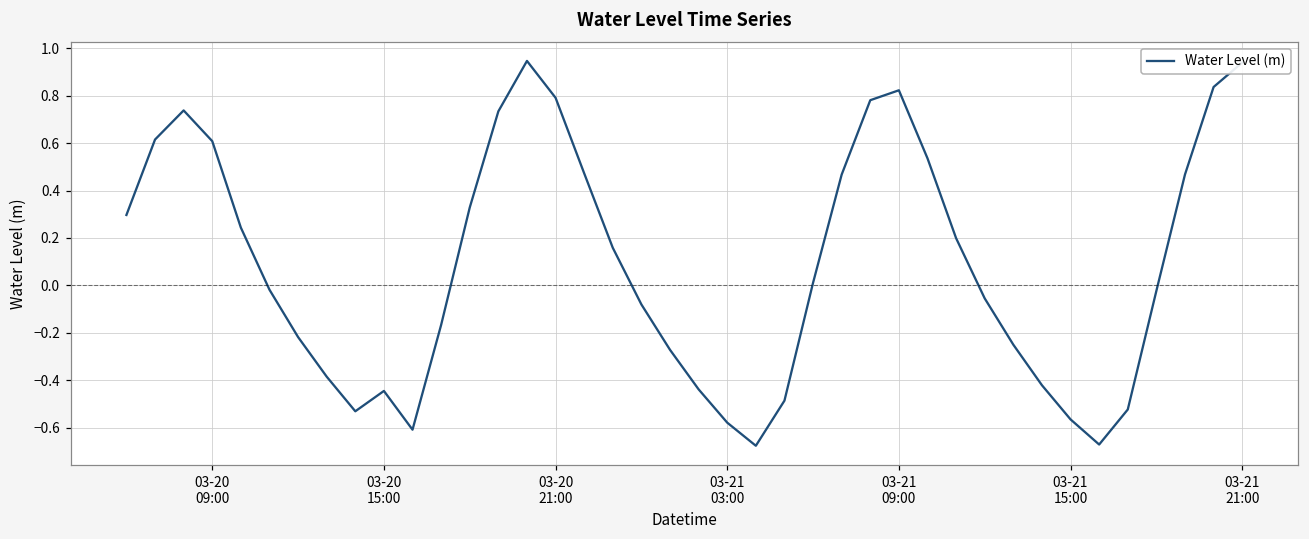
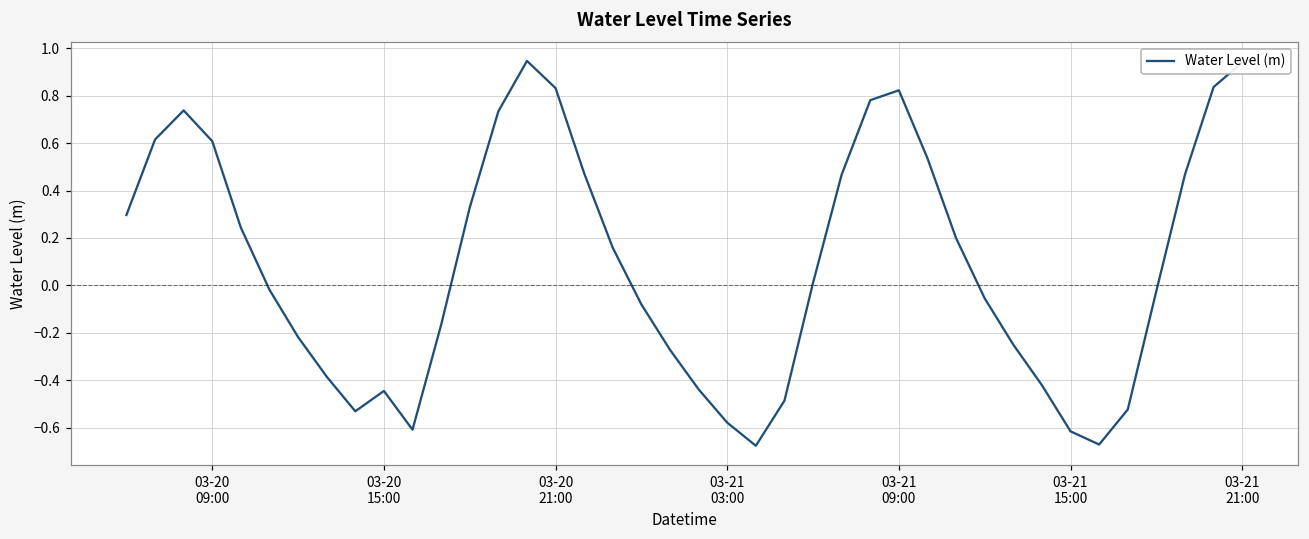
03-20 21:00: 0.79 -> 0.83
03-21 15:00: -0.57 -> -0.62
